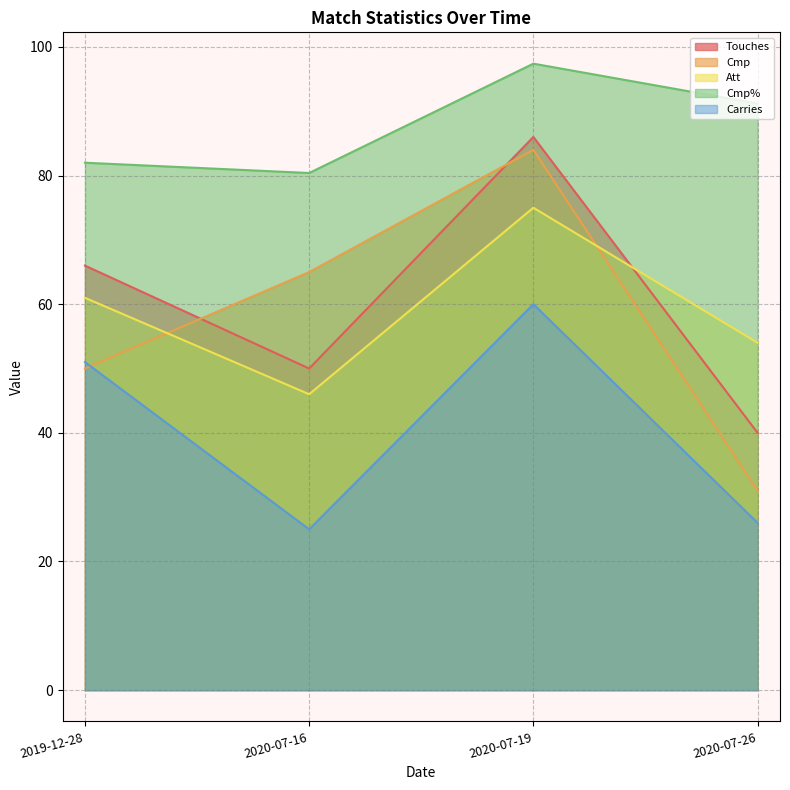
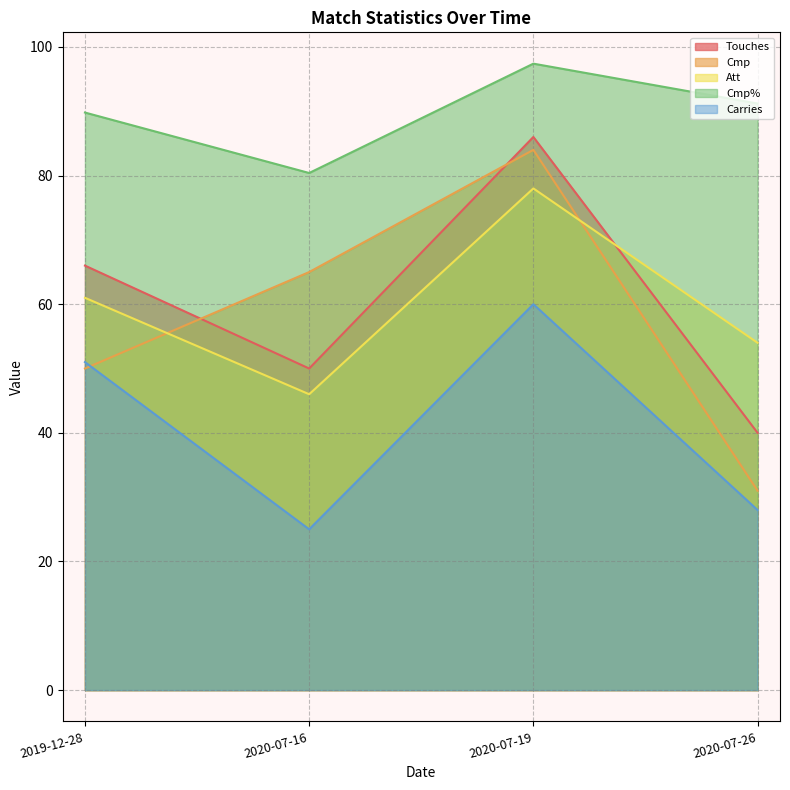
Cmp%, 2019-12-28: 82 -> 90
Att, 2020-07-19: 75 -> 78
Carries, 2020-07-26: 26 -> 28
